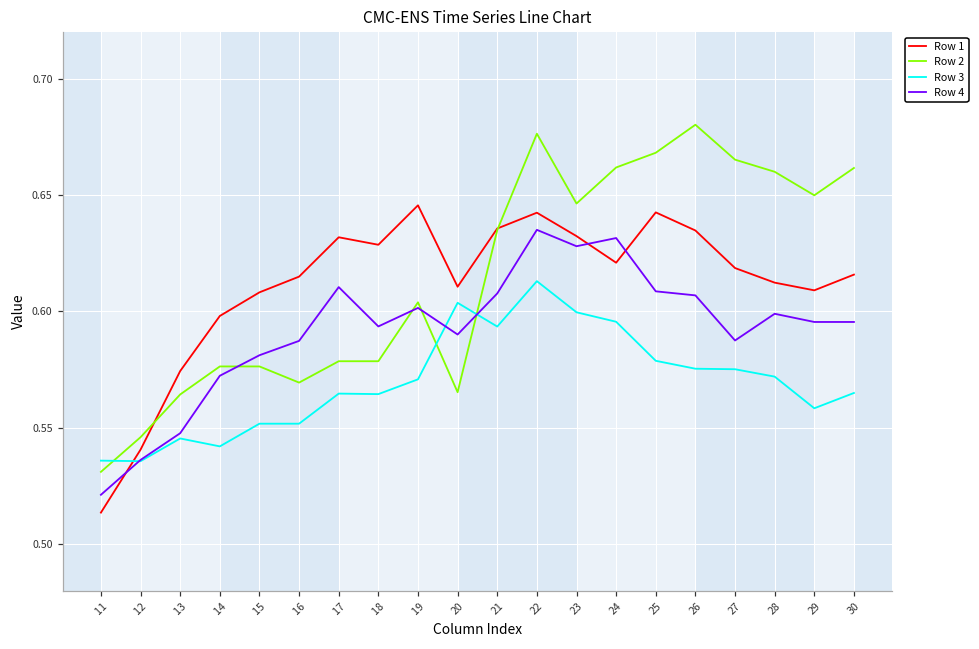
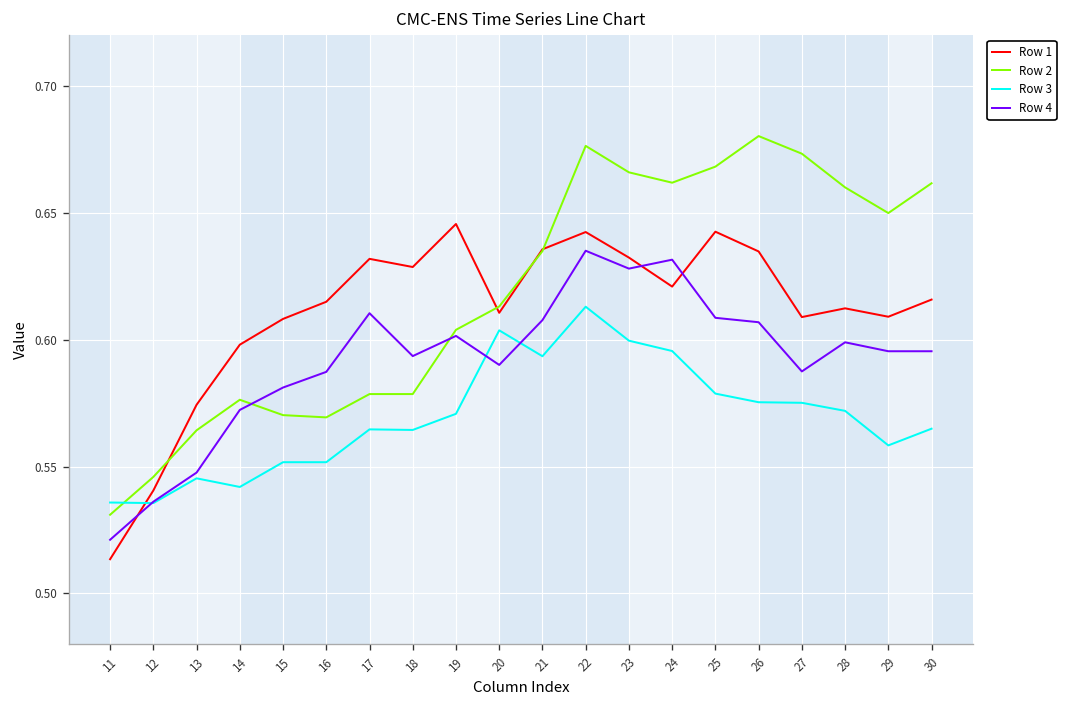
Row 2, 15: 0.576 -> 0.570
Row 2, 20: 0.565 -> 0.613
Row 2, 23: 0.646 -> 0.666
Row 1, 27: 0.619 -> 0.609
Row 2, 27: 0.665 -> 0.673
